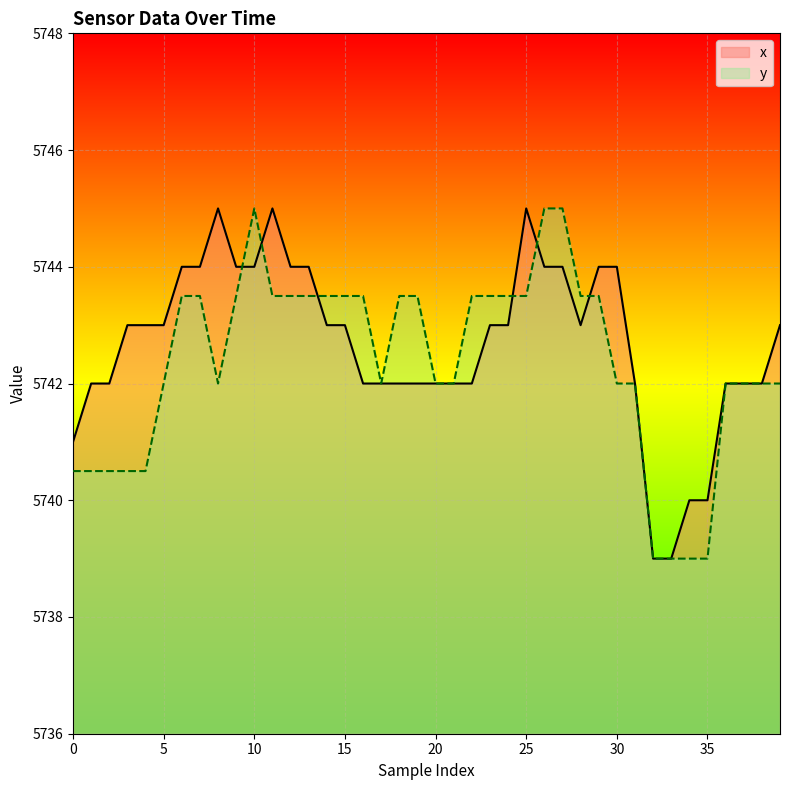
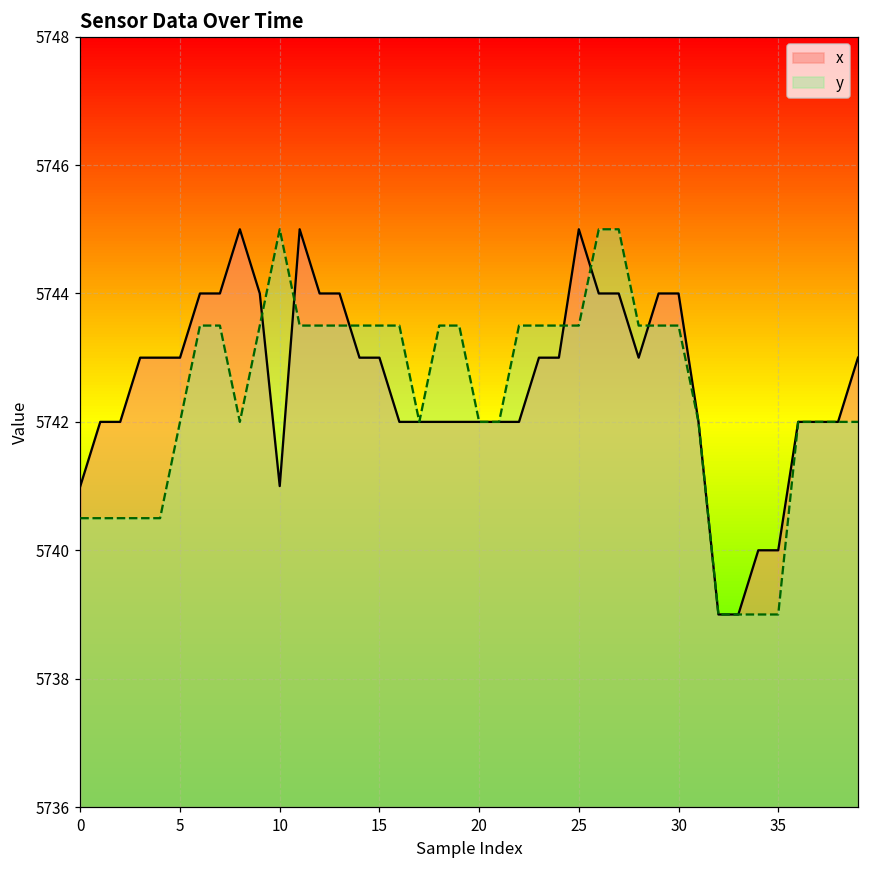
x, 10: 5744 -> 5741
y, 30: 5742.0 -> 5743.5
